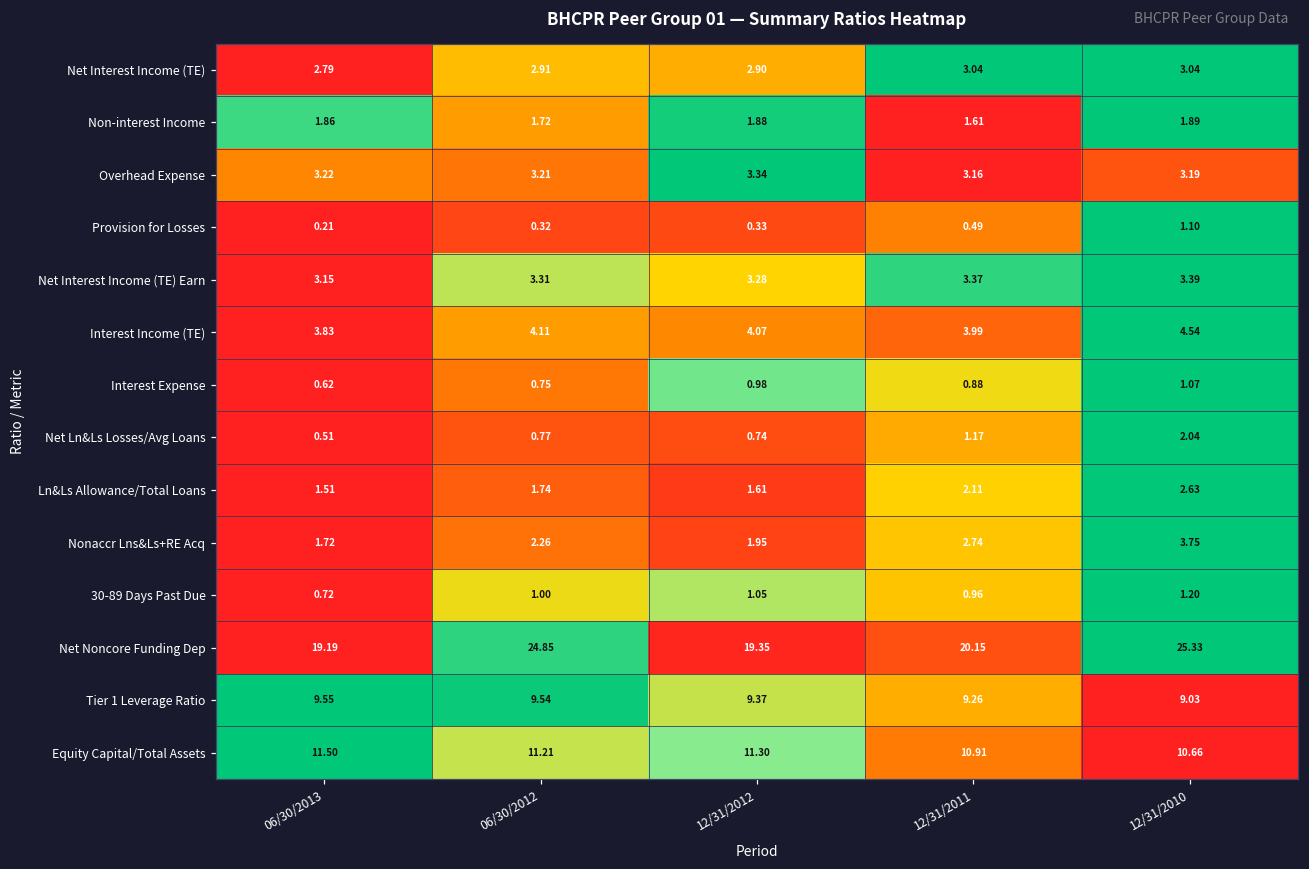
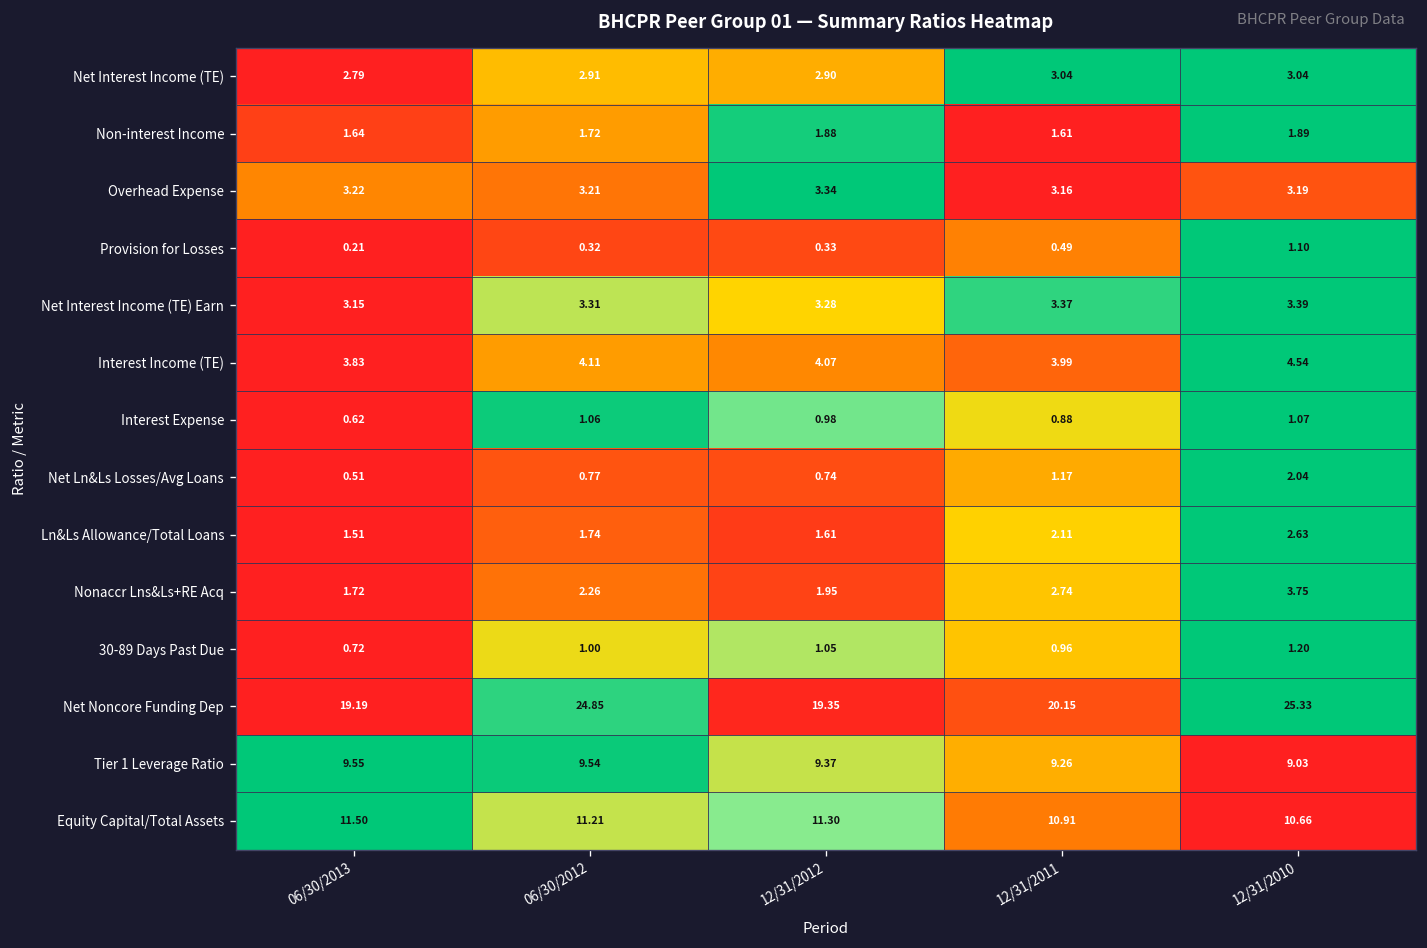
Non-interest Income, 06/30/2013: 1.86 -> 1.64
Interest Expense, 06/30/2012: 0.75 -> 1.06
